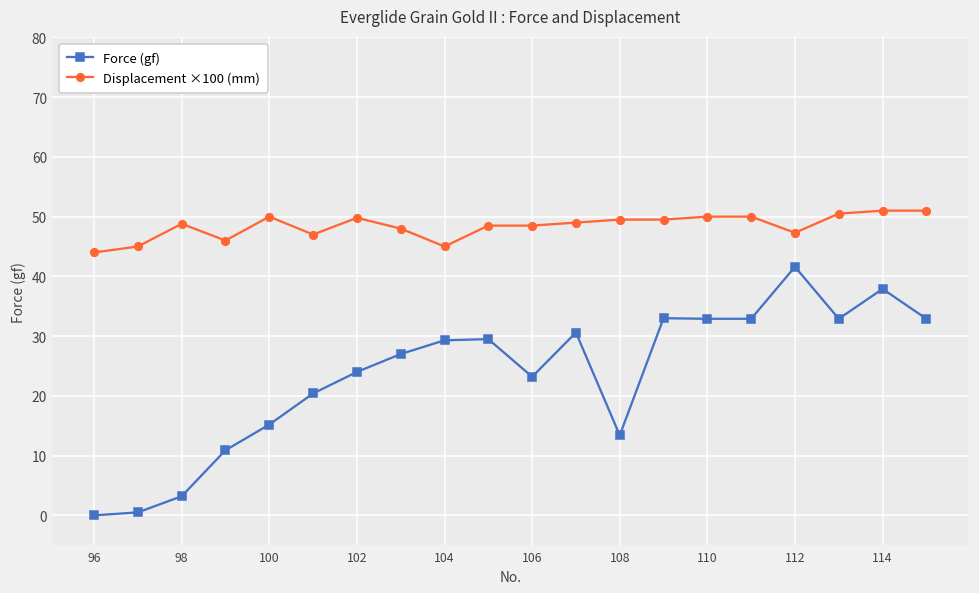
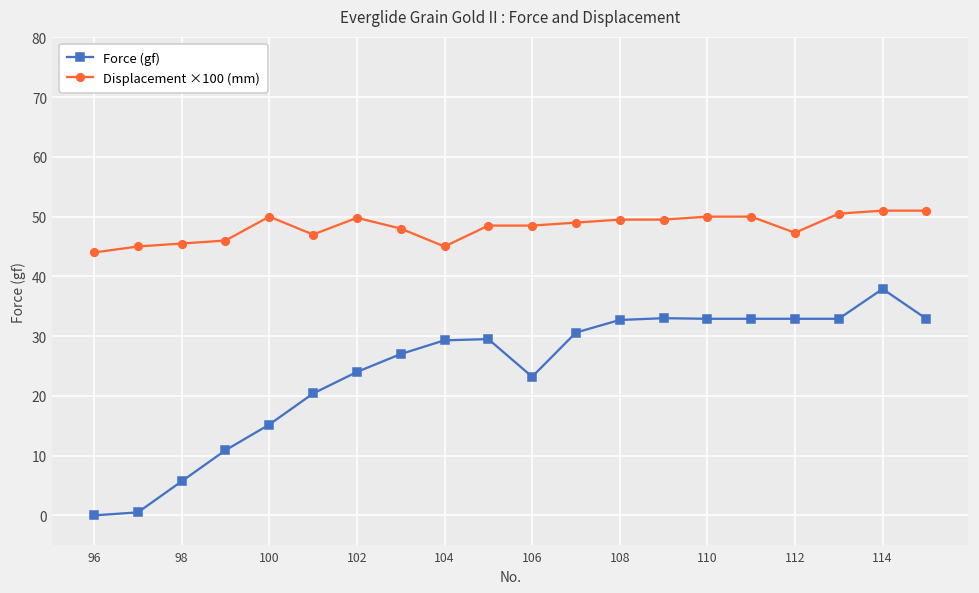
Force (gf), 98: 3 -> 6
Displacement ×100 (mm), 98: 49 -> 46
Force (gf), 108: 13 -> 33
Force (gf), 112: 42 -> 33
